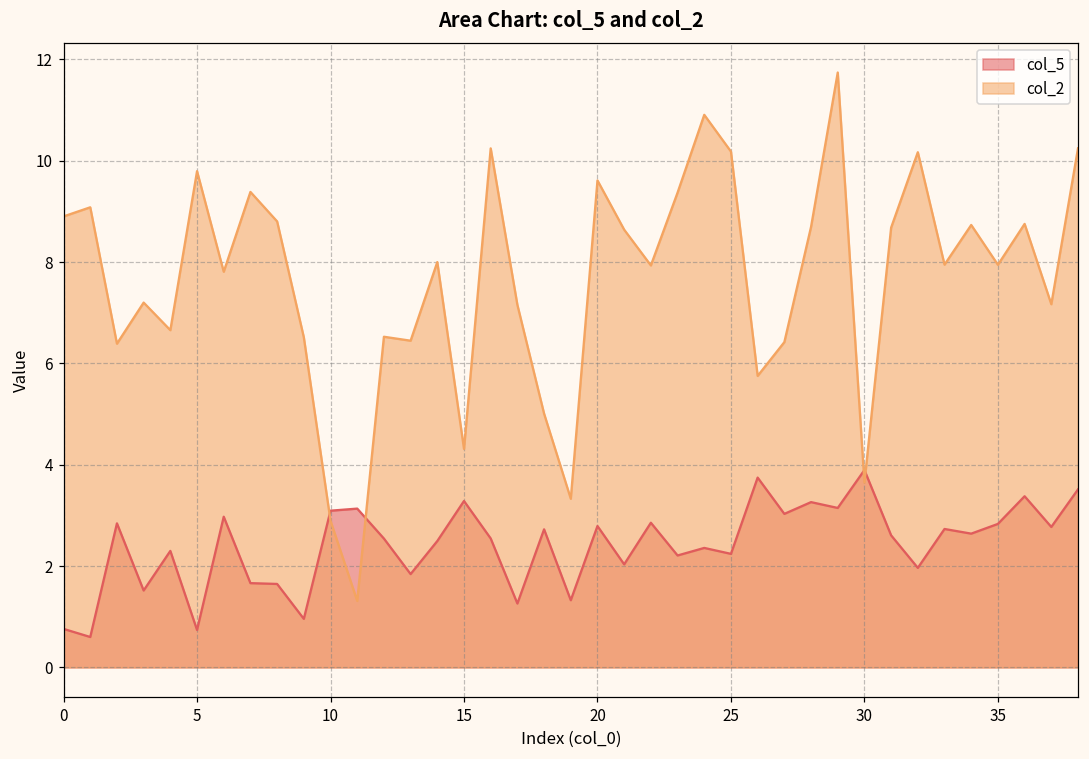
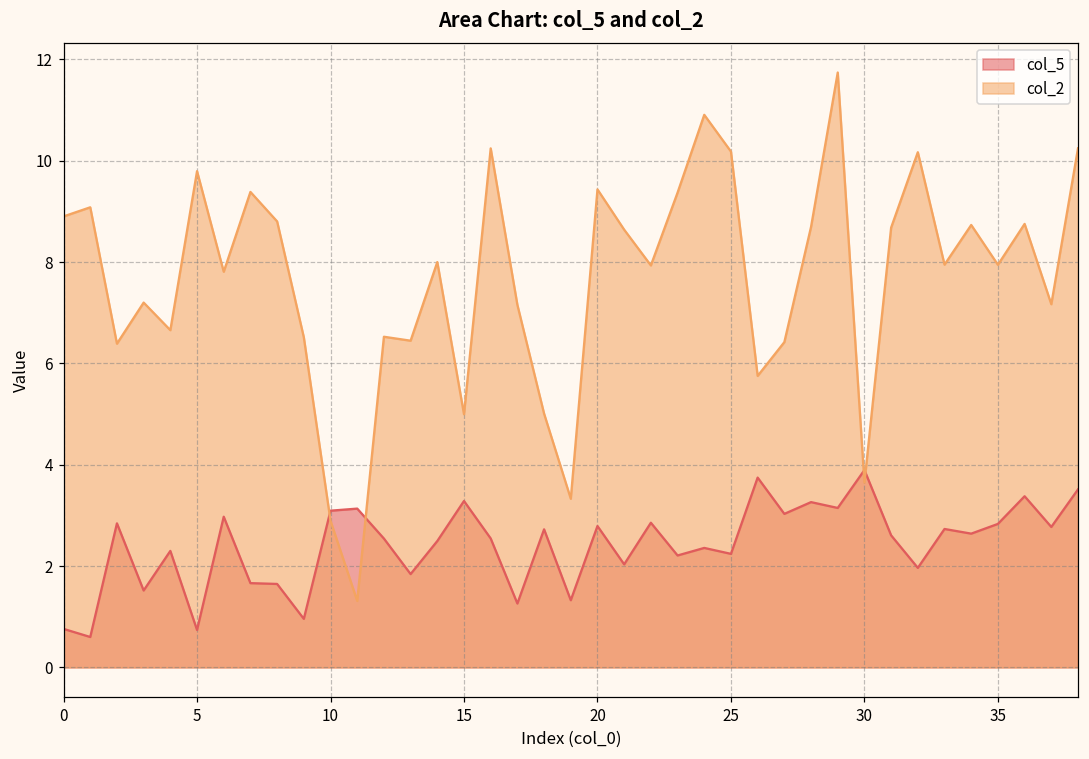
col_2, 15: 4.3 -> 5.0
col_2, 20: 9.6 -> 9.4
